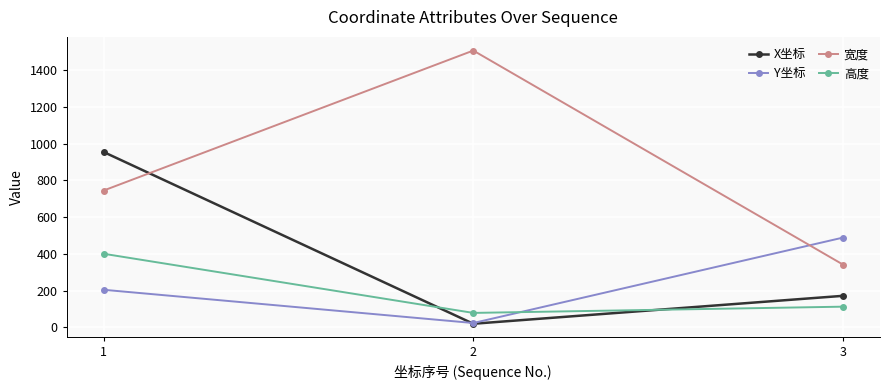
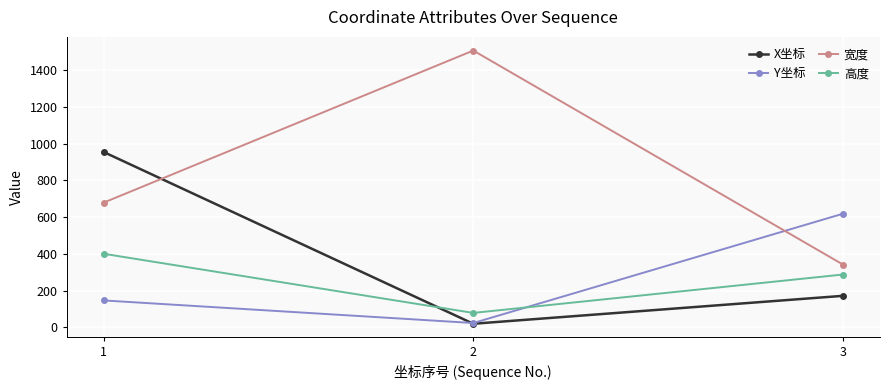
Y坐标, 1: 210 -> 150
宽度, 1: 750 -> 680
Y坐标, 3: 490 -> 620
高度, 3: 110 -> 290
